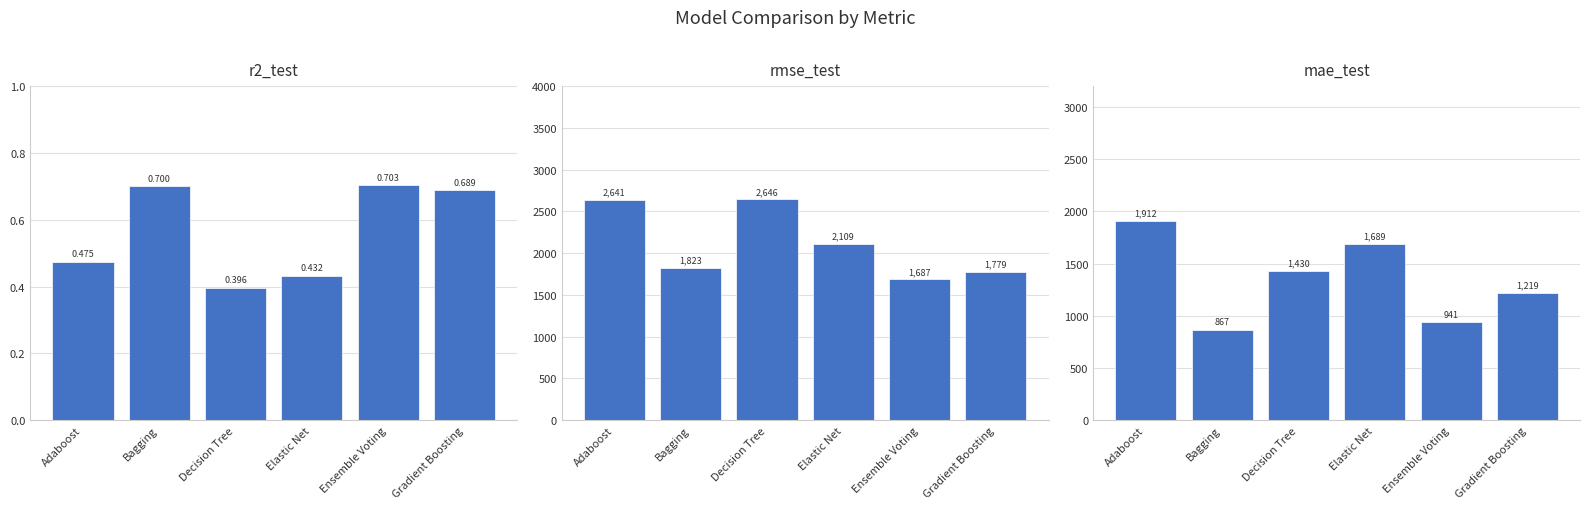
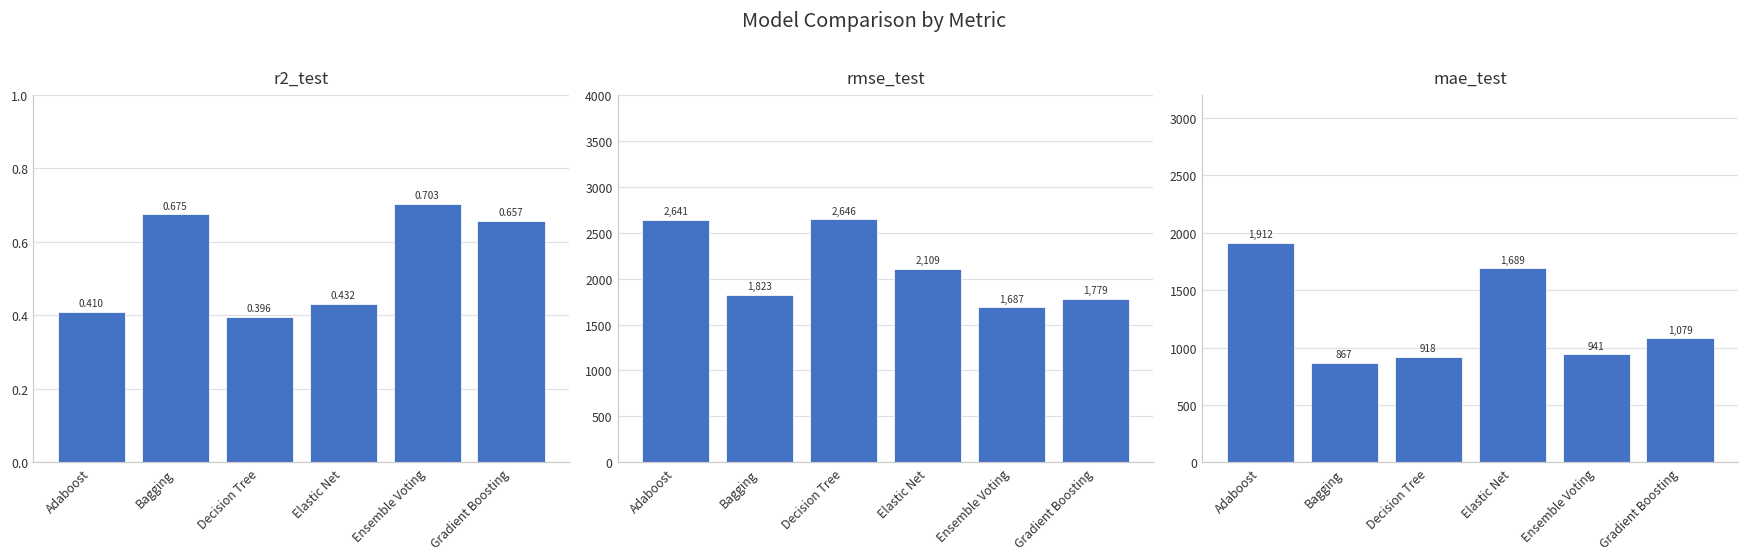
r2_test, Adaboost: 0.475 -> 0.410
r2_test, Bagging: 0.700 -> 0.675
r2_test, Gradient Boosting: 0.689 -> 0.657
mae_test, Decision Tree: 1,430 -> 918
mae_test, Gradient Boosting: 1,219 -> 1,079
